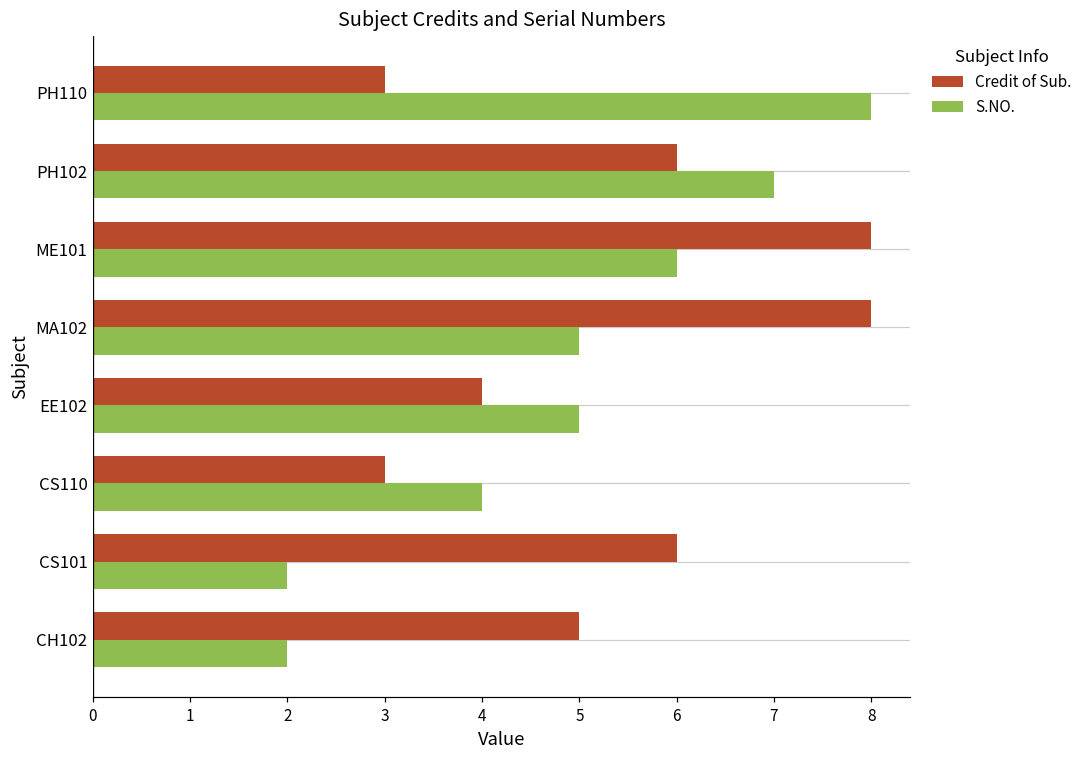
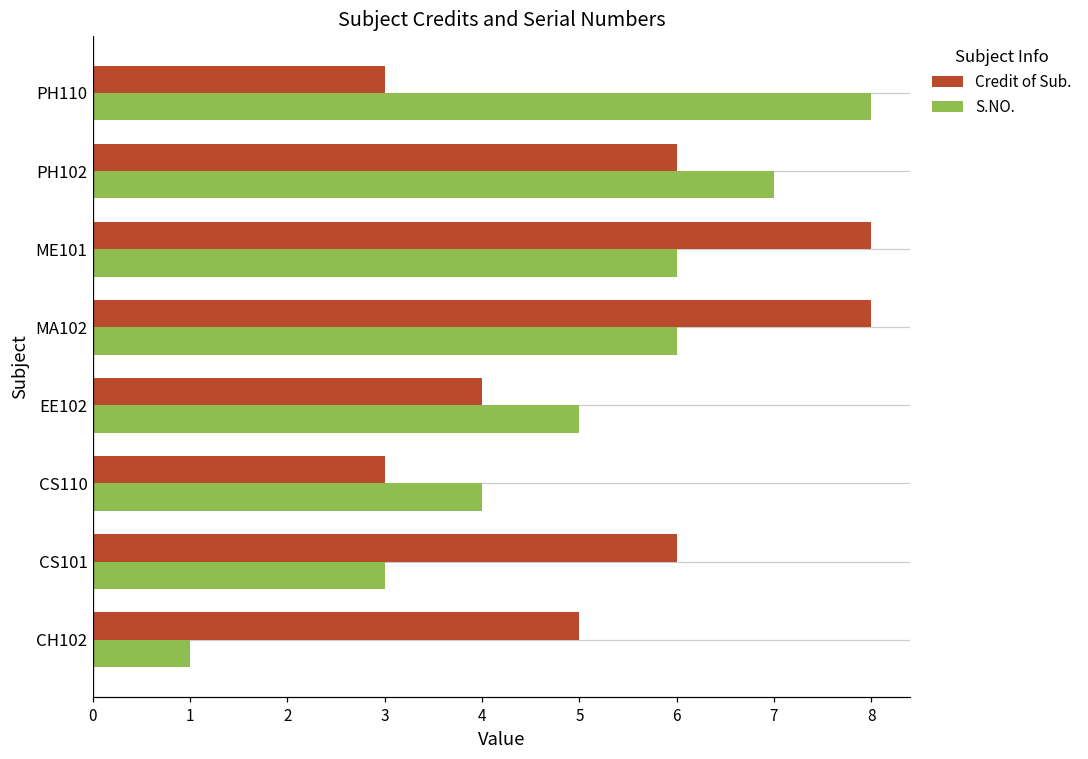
S.NO., MA102: 5 -> 6
S.NO., CS101: 2 -> 3
S.NO., CH102: 2 -> 1
